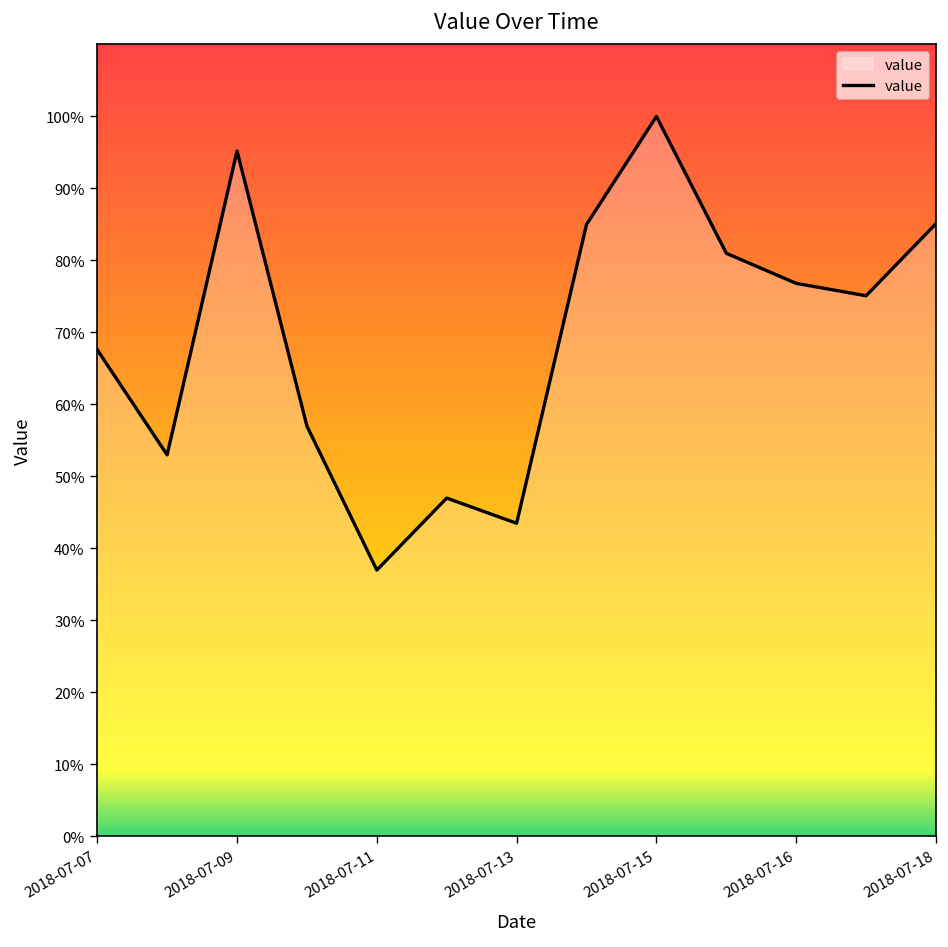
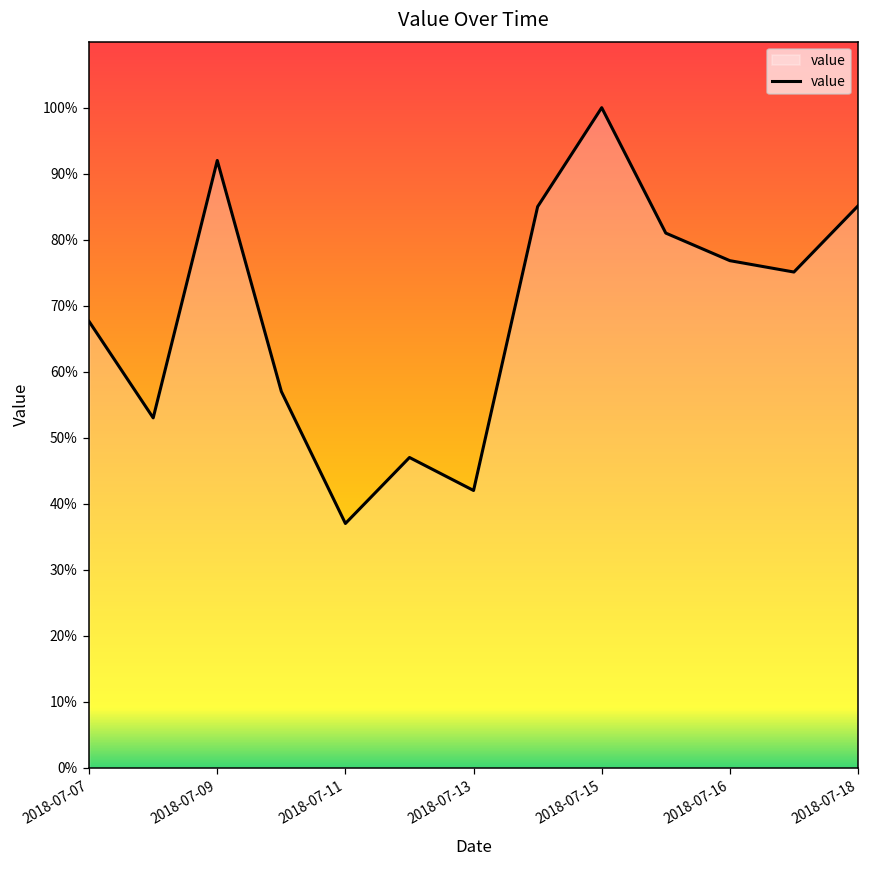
2018-07-09: 95% -> 92%
2018-07-13: 44% -> 42%
